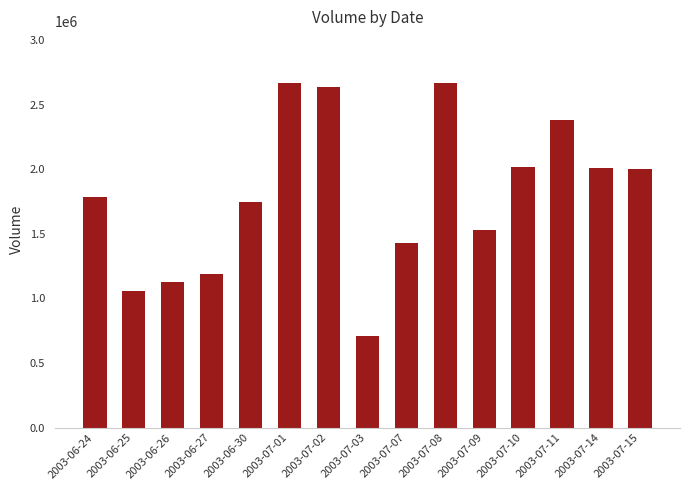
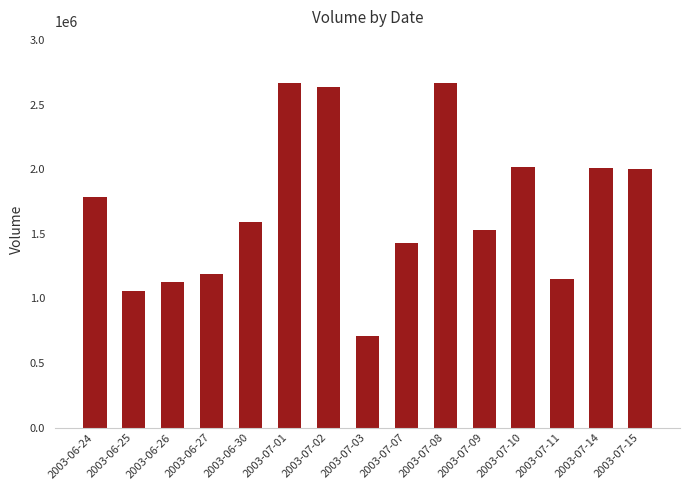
2003-06-30: 1740000 -> 1590000
2003-07-11: 2380000 -> 1150000
